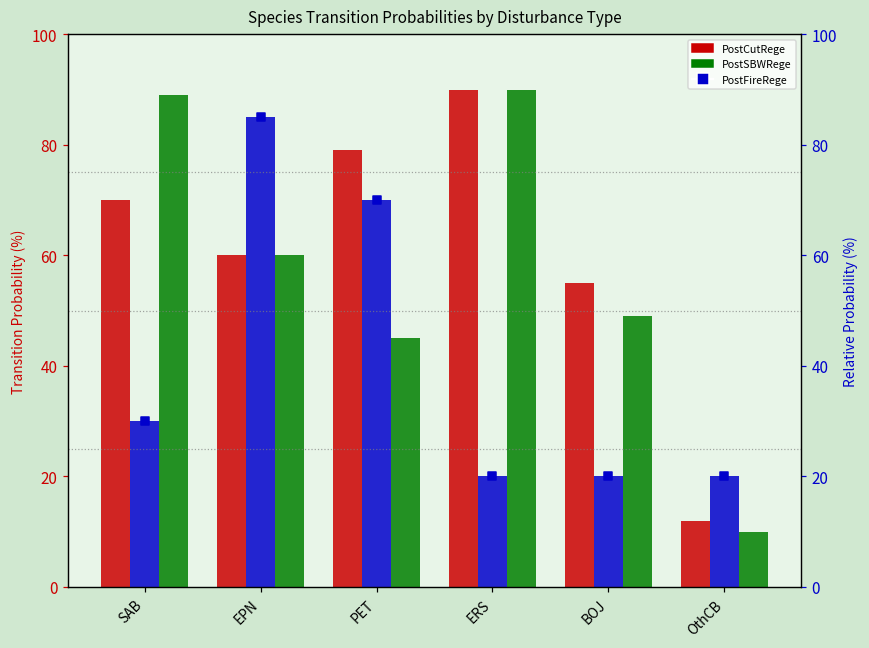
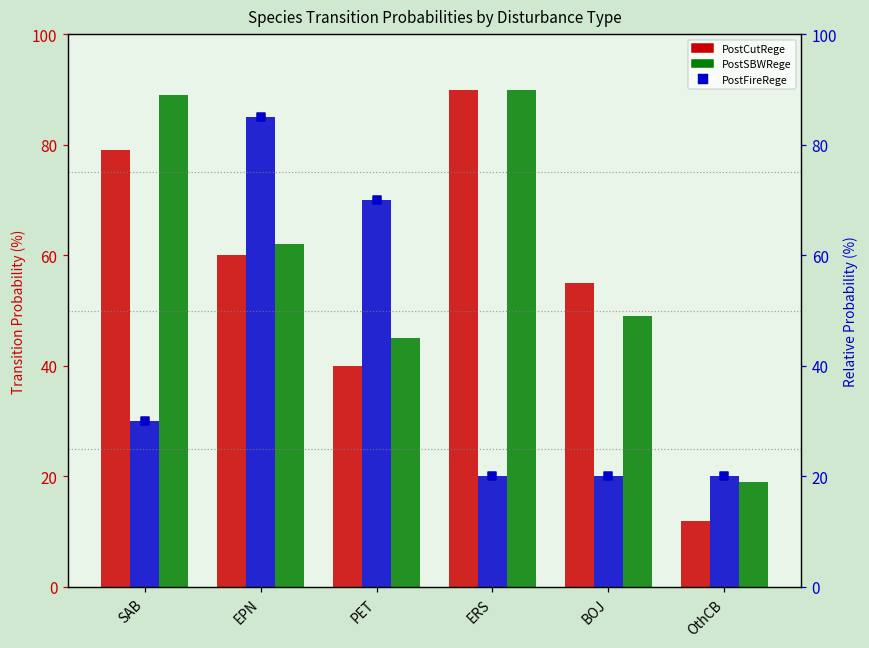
PostCutRege, SAB: 70 -> 79
PostSBWRege, EPN: 60 -> 62
PostCutRege, PET: 79 -> 40
PostSBWRege, OthCB: 10 -> 19
